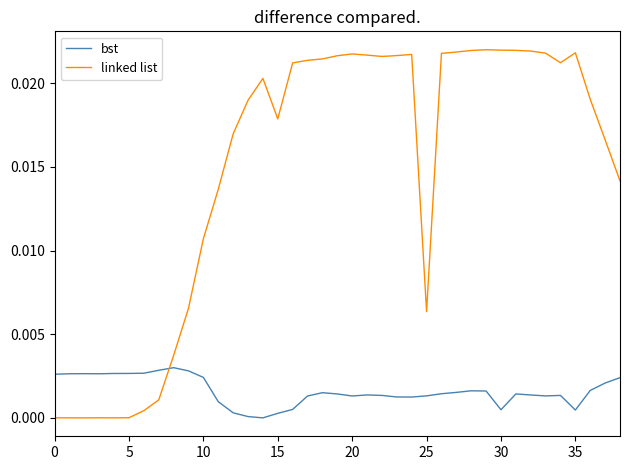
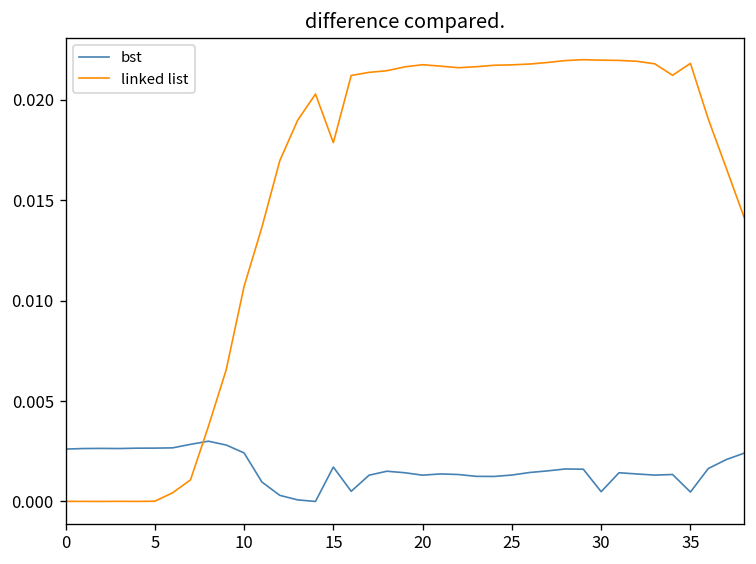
bst, 15: 0.0003 -> 0.0017
linked list, 25: 0.0063 -> 0.0217
